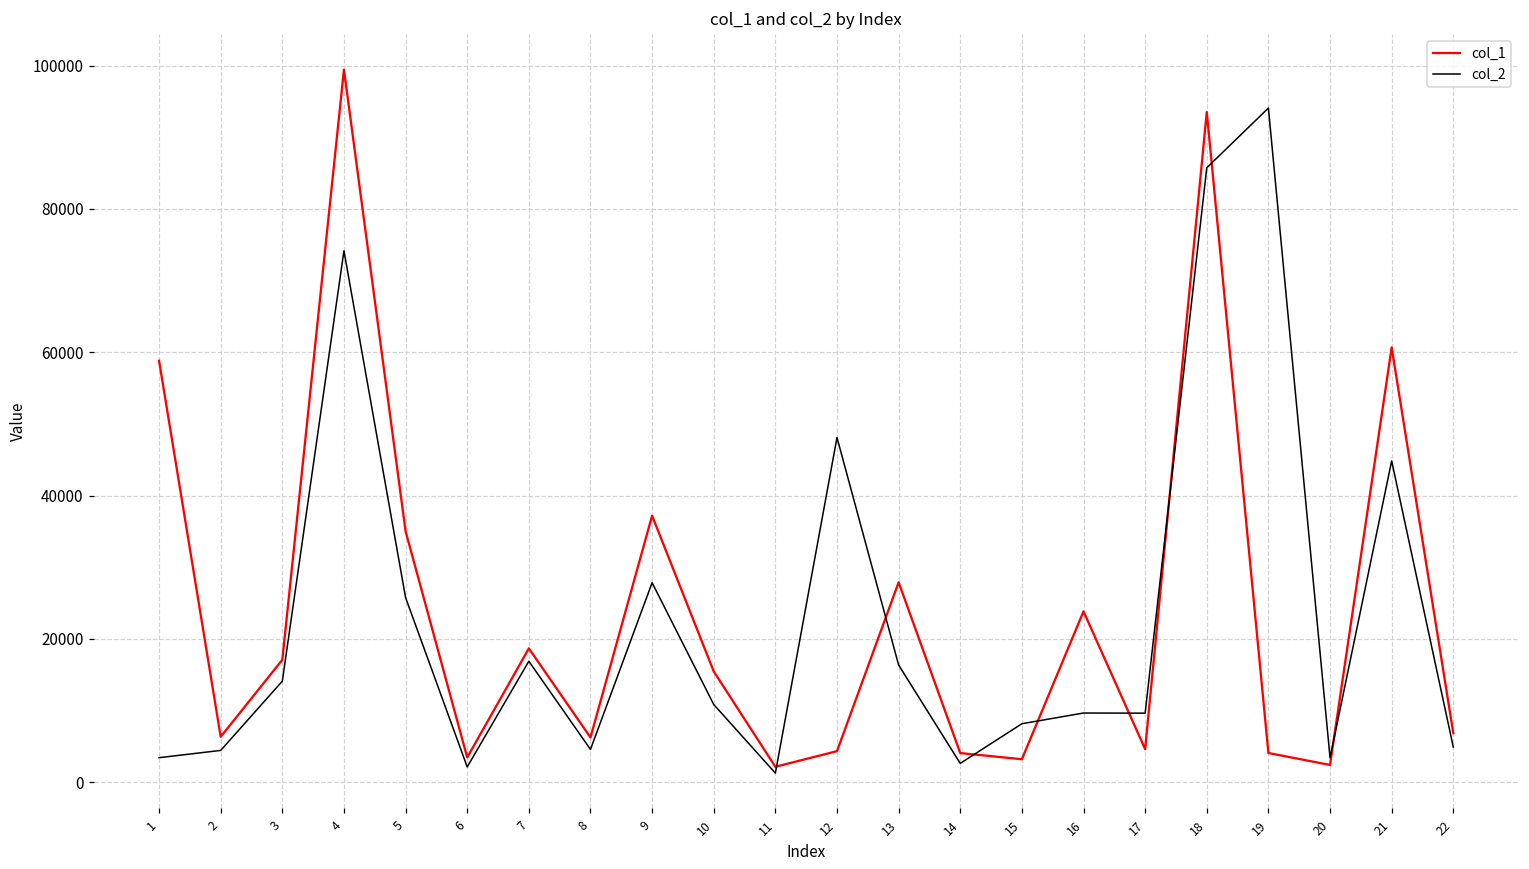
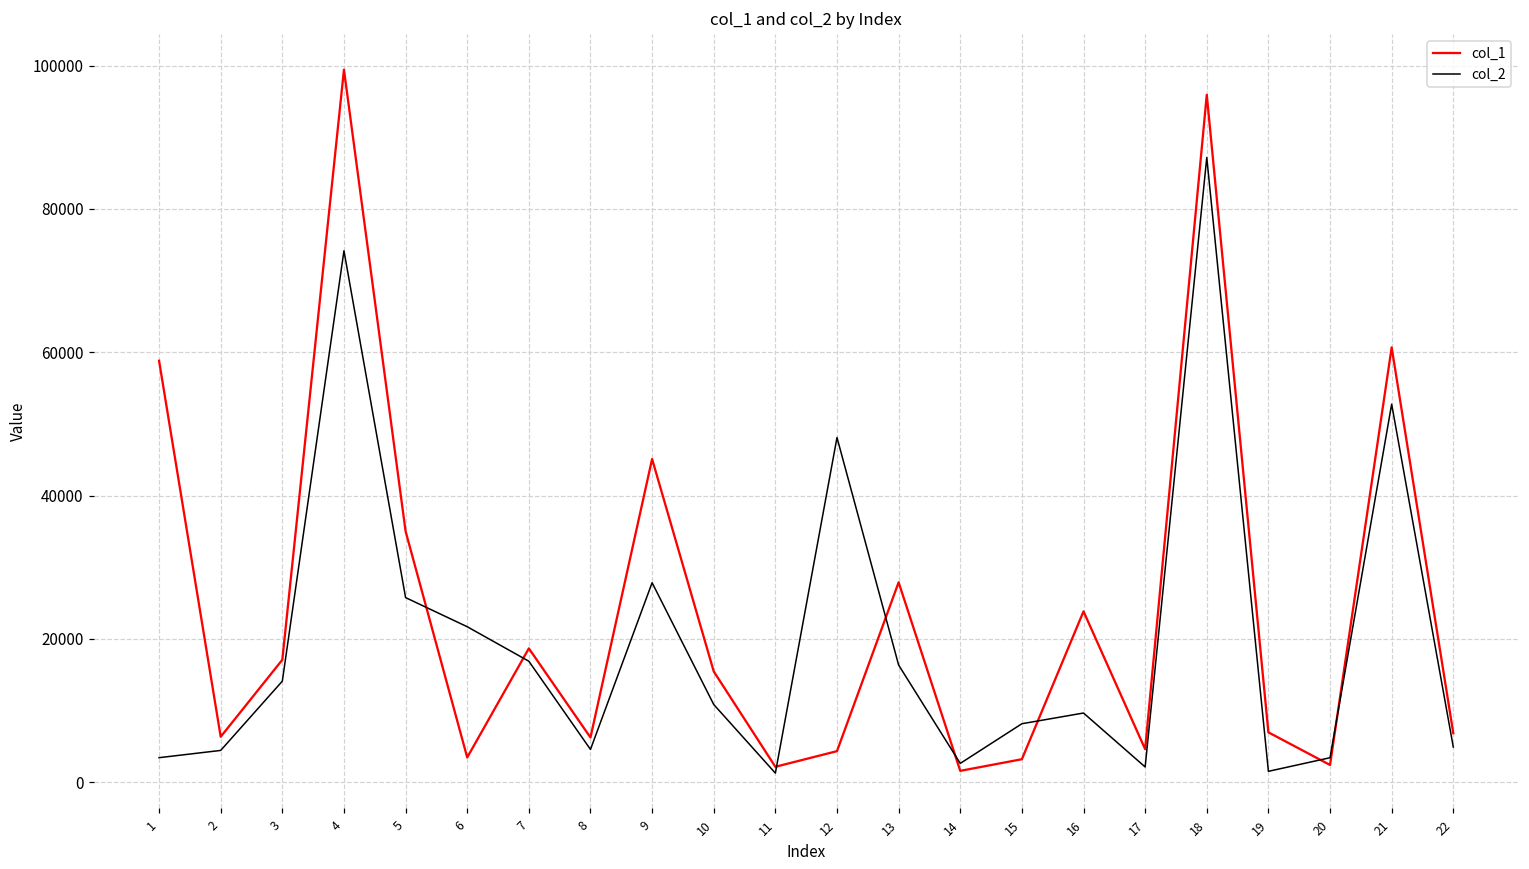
col_2, 6: 2000 -> 22000
col_1, 9: 37000 -> 45000
col_1, 14: 4000 -> 2000
col_2, 17: 10000 -> 2000
col_1, 18: 94000 -> 96000
col_2, 18: 86000 -> 87000
col_1, 19: 4000 -> 7000
col_2, 19: 94000 -> 2000
col_2, 21: 45000 -> 53000
